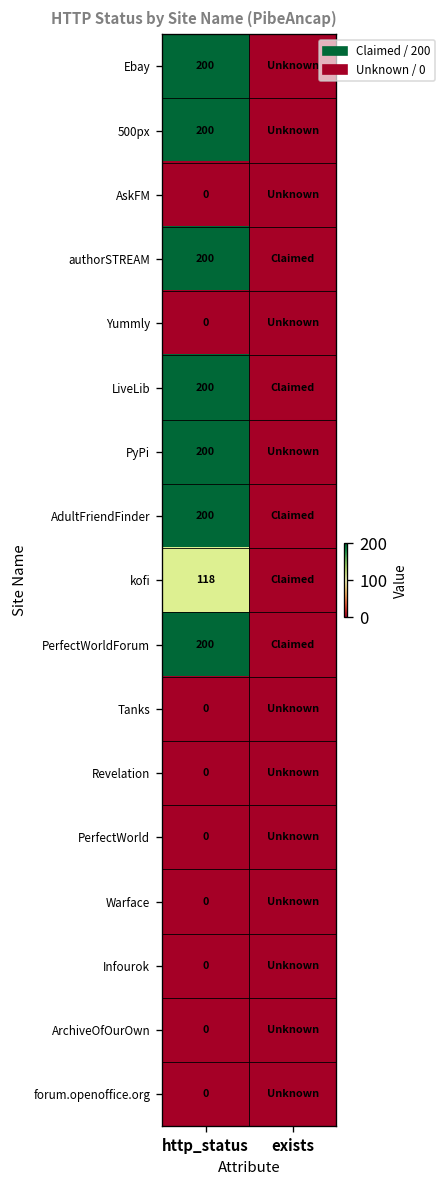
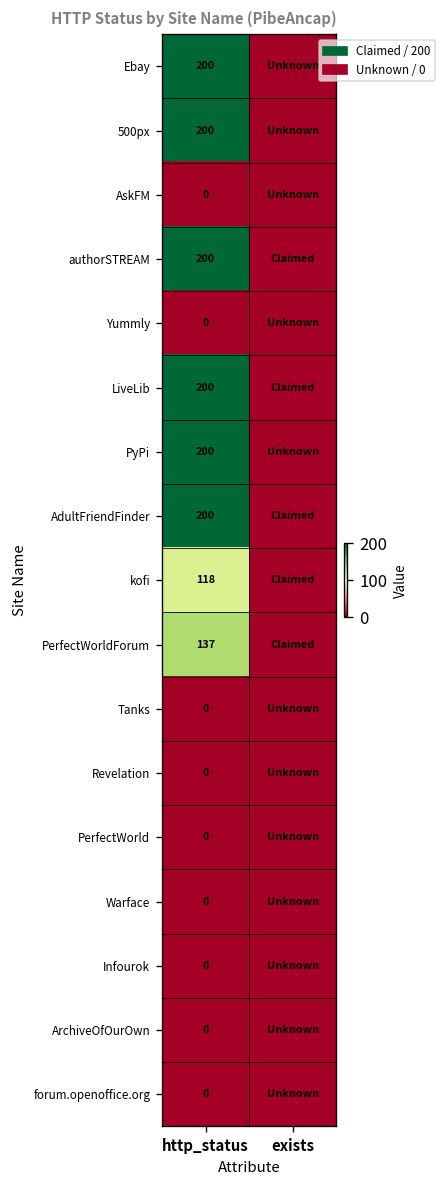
PerfectWorldForum, http_status: 200 -> 137
